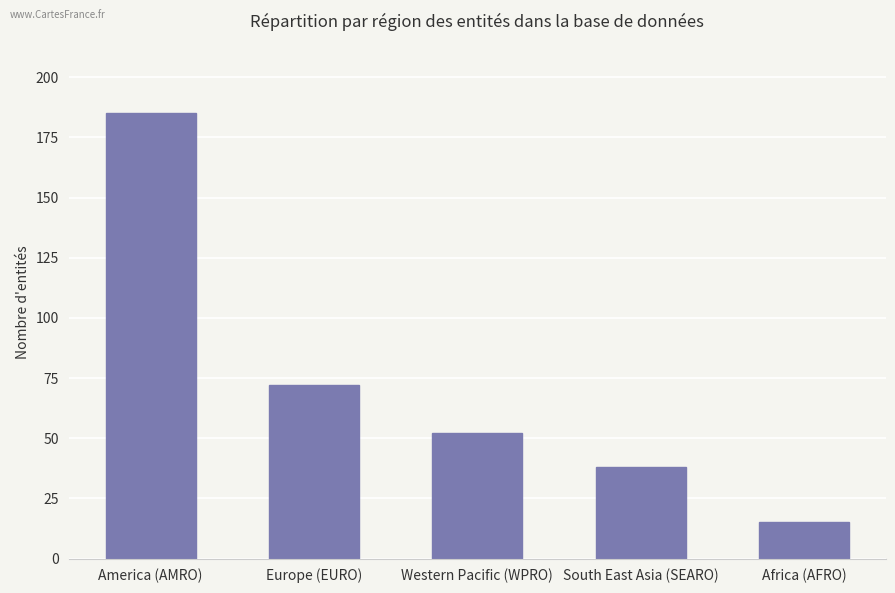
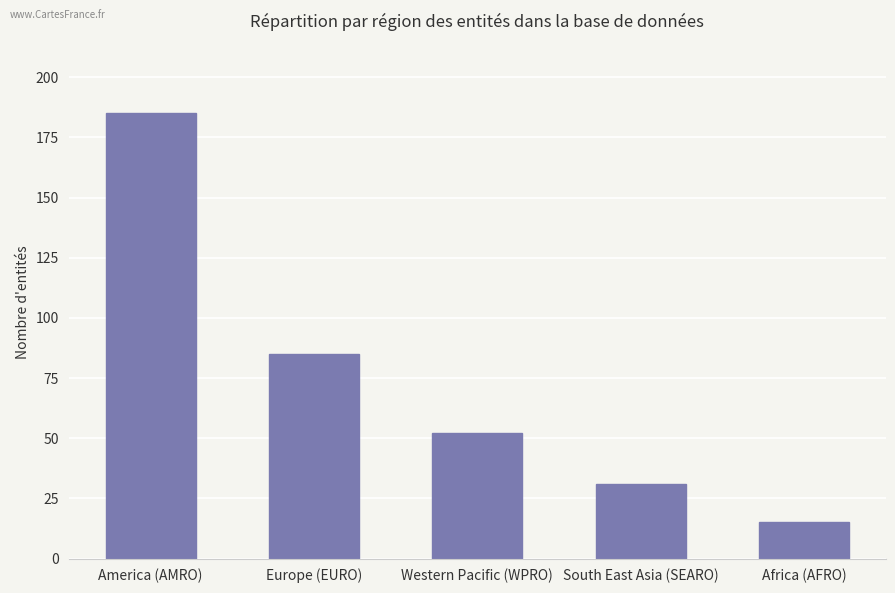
Europe (EURO): 72 -> 85
South East Asia (SEARO): 38 -> 31
